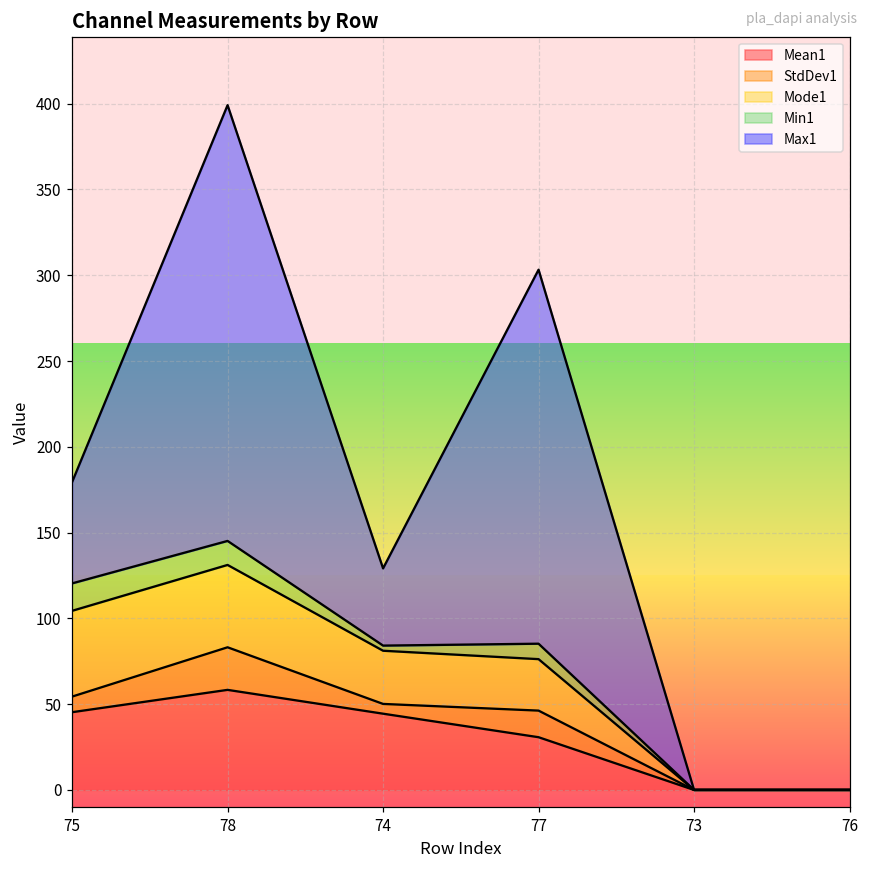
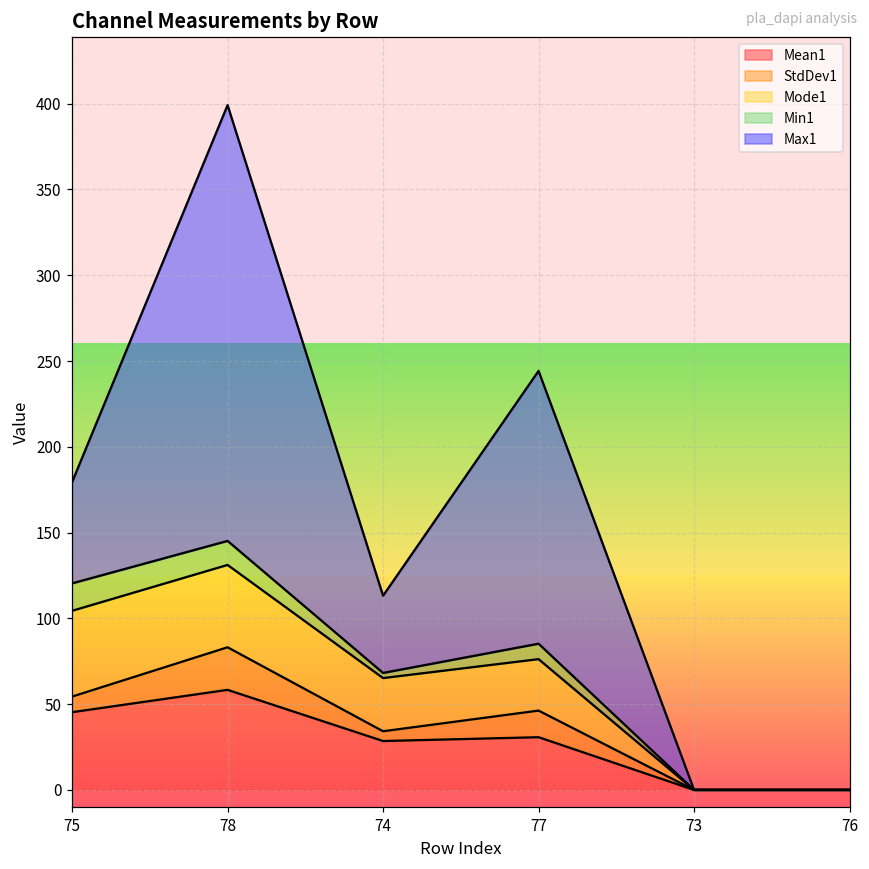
Mean1, 74: 44 -> 29
Max1, 77: 218 -> 159
